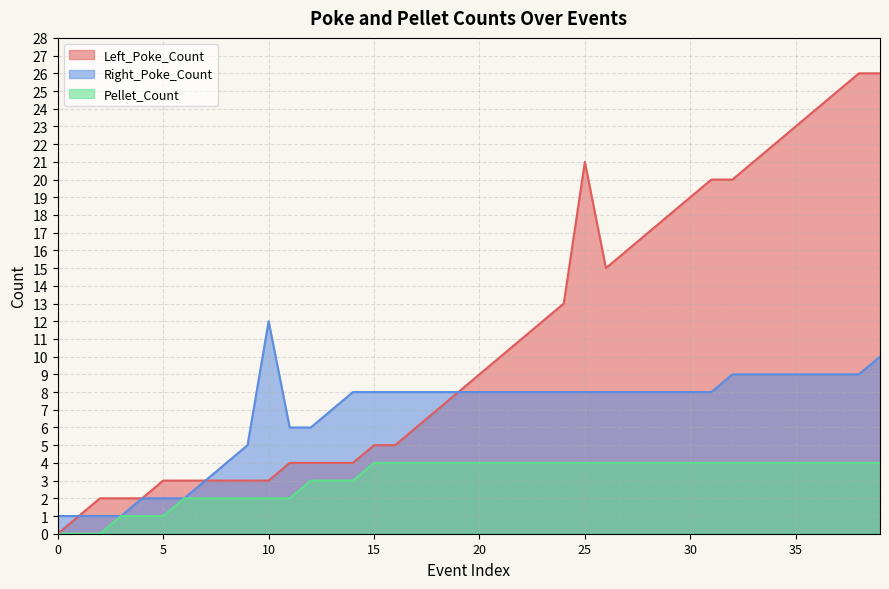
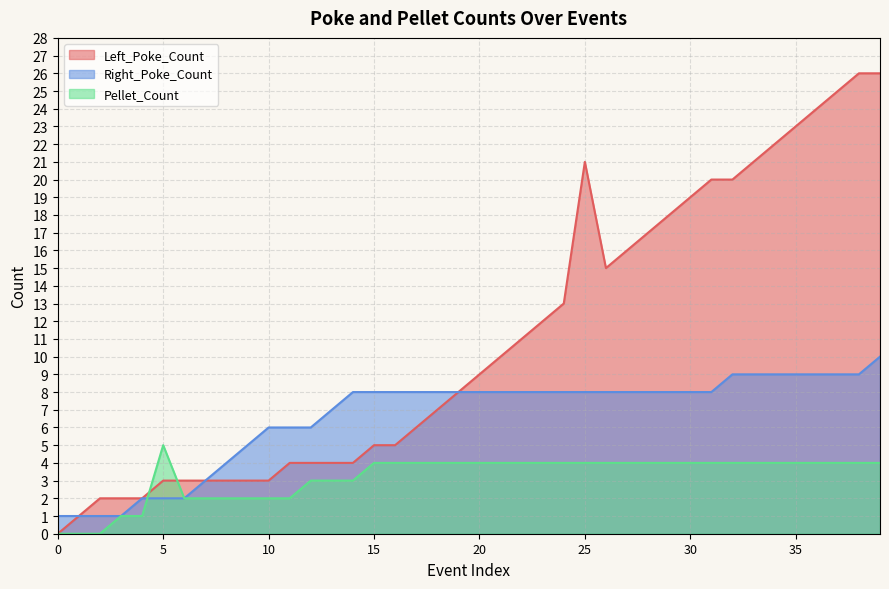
Pellet_Count, 5: 1 -> 5
Right_Poke_Count, 10: 12 -> 6
